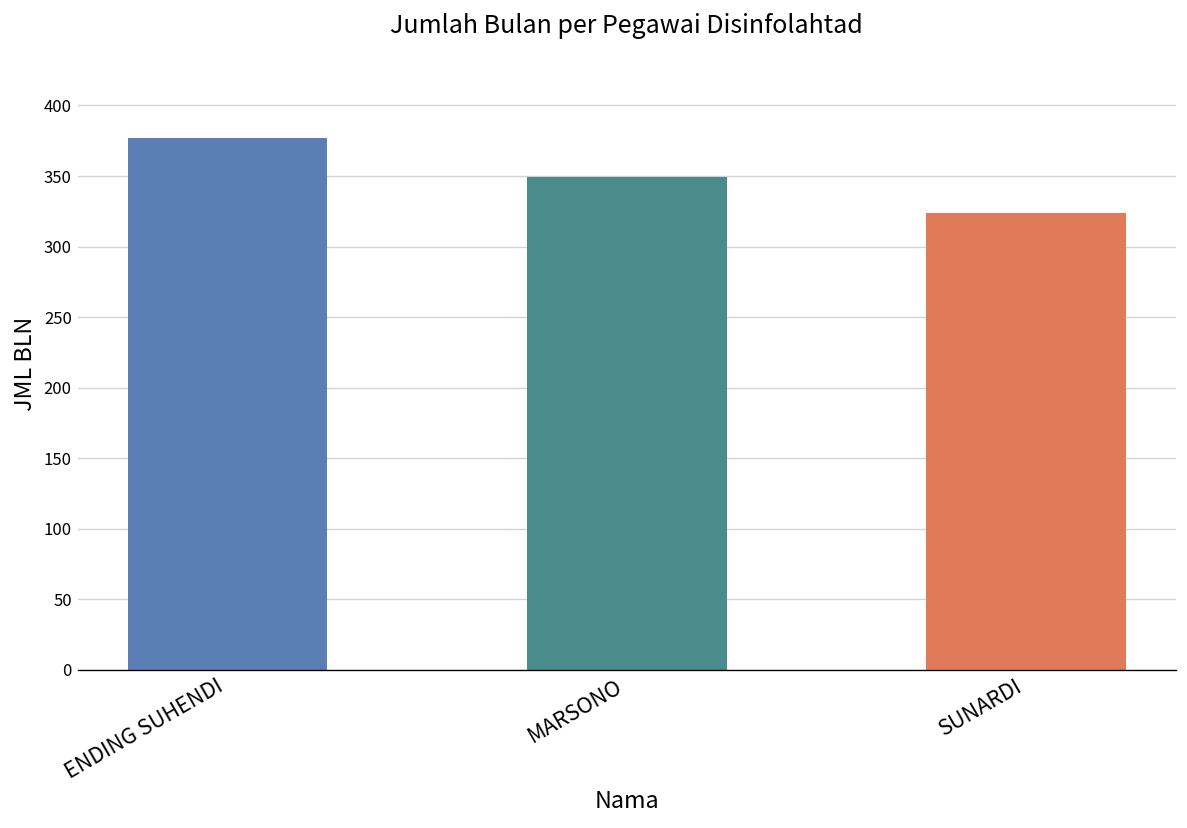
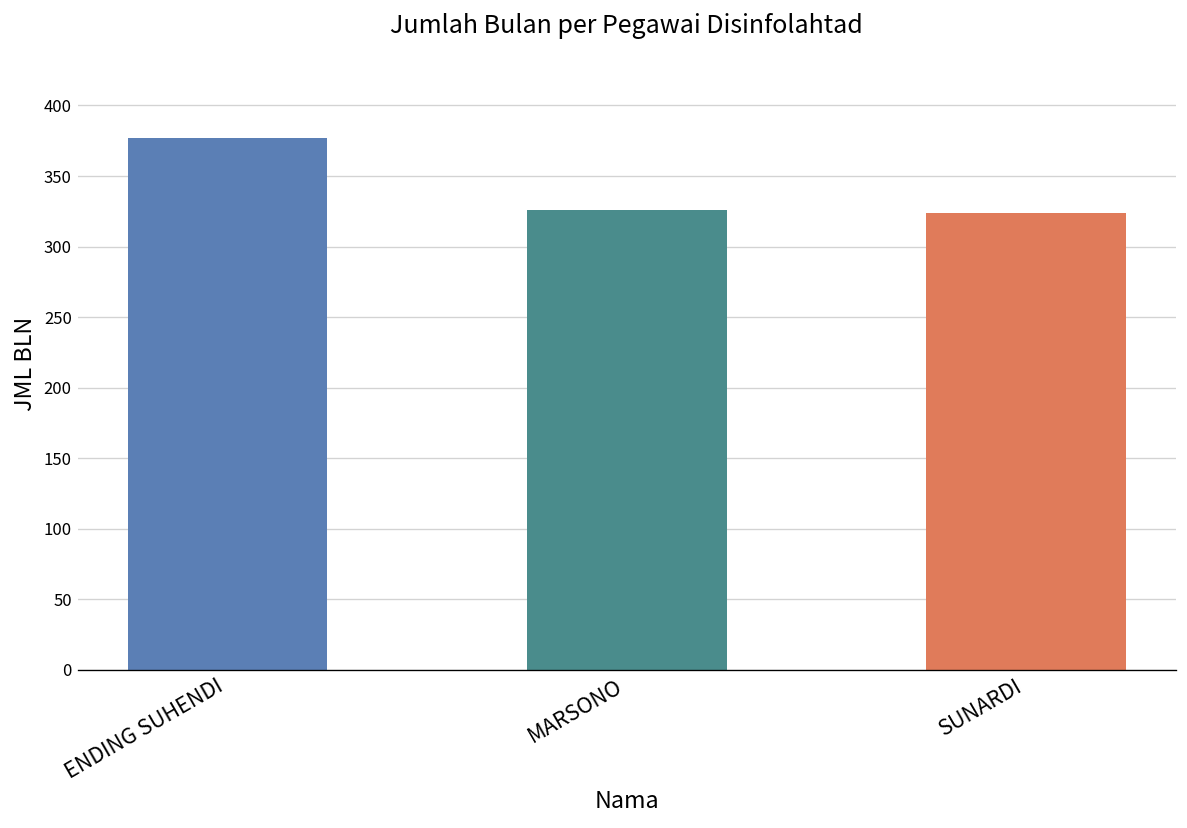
MARSONO: 349 -> 326
